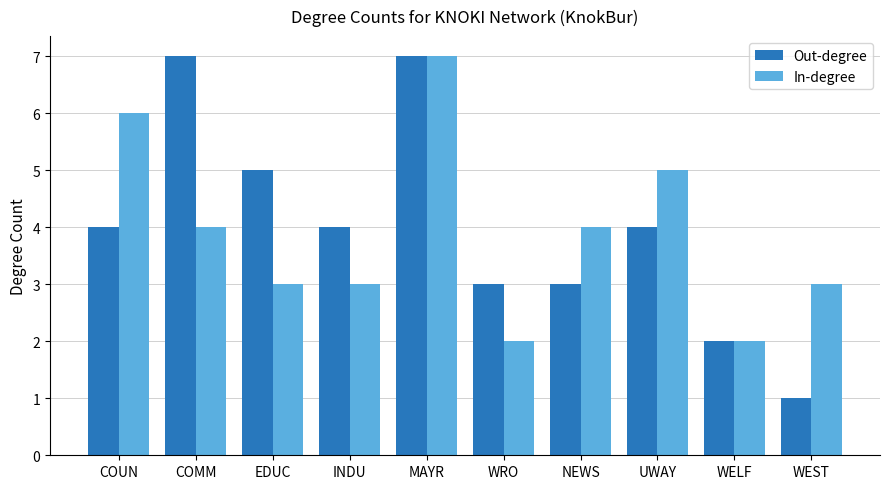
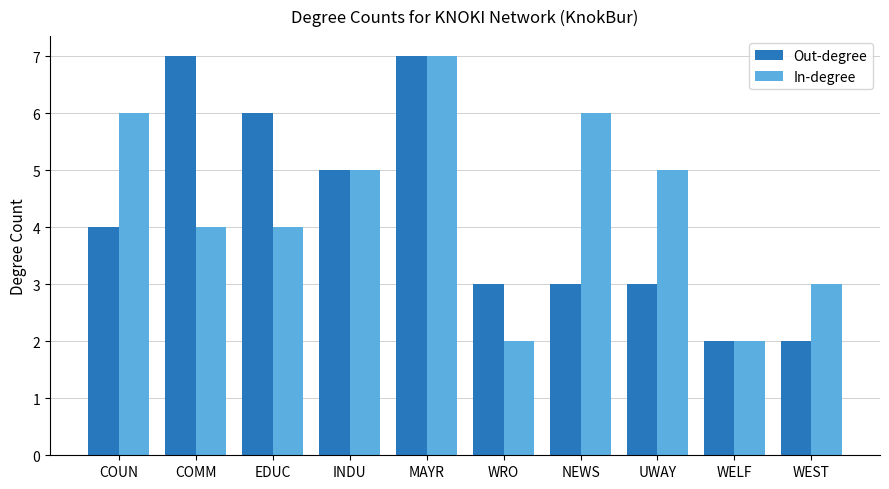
Out-degree, EDUC: 5 -> 6
In-degree, EDUC: 3 -> 4
Out-degree, INDU: 4 -> 5
In-degree, INDU: 3 -> 5
In-degree, NEWS: 4 -> 6
Out-degree, UWAY: 4 -> 3
Out-degree, WEST: 1 -> 2
